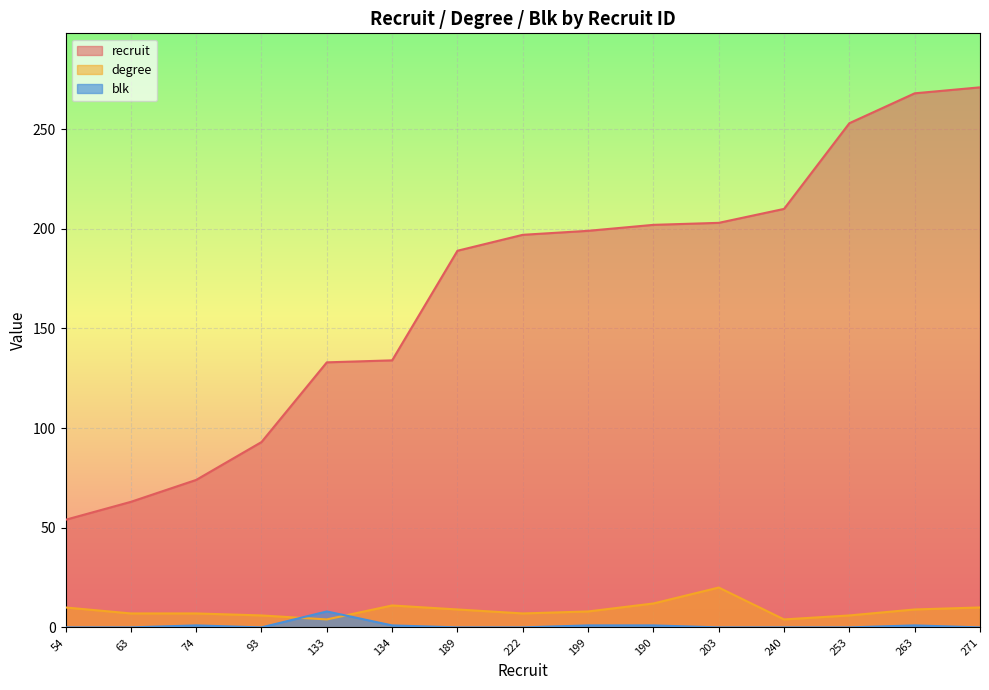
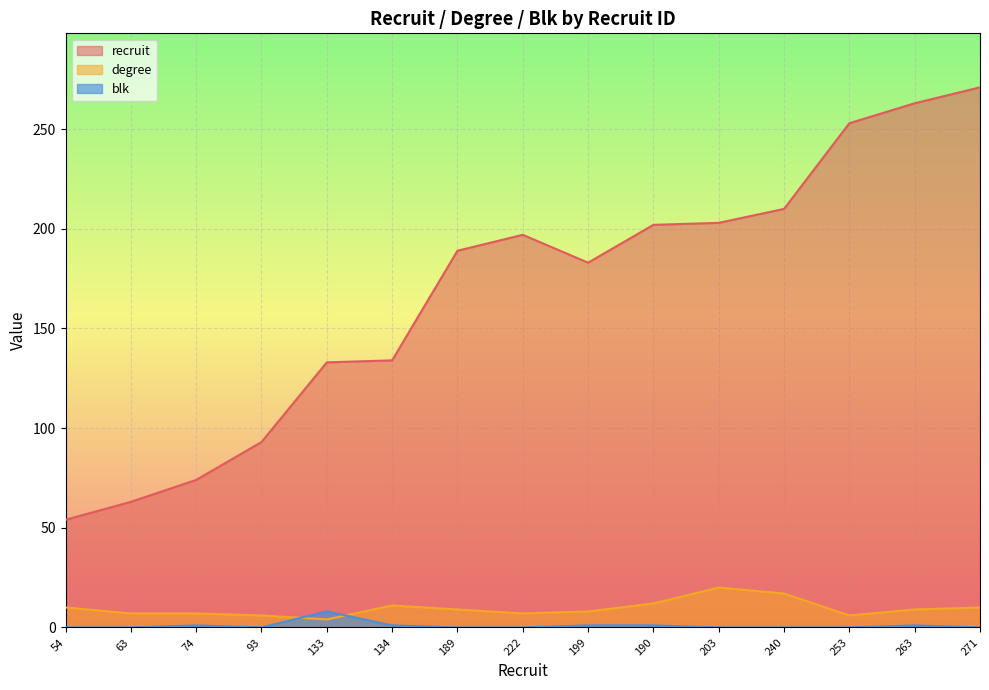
recruit, 199: 199 -> 183
degree, 240: 4 -> 17
recruit, 263: 268 -> 263
